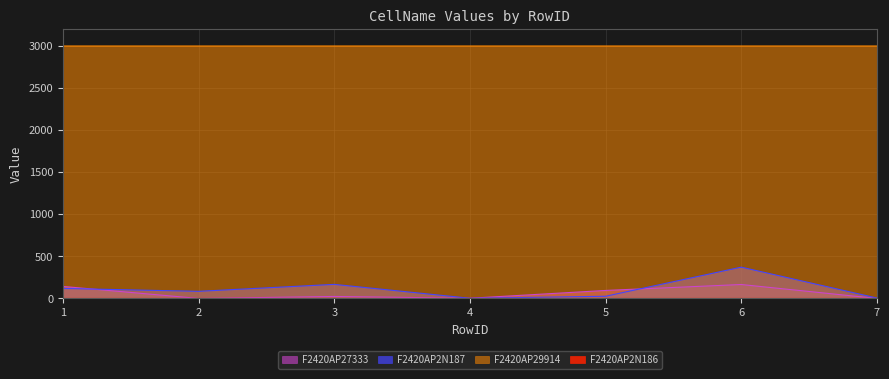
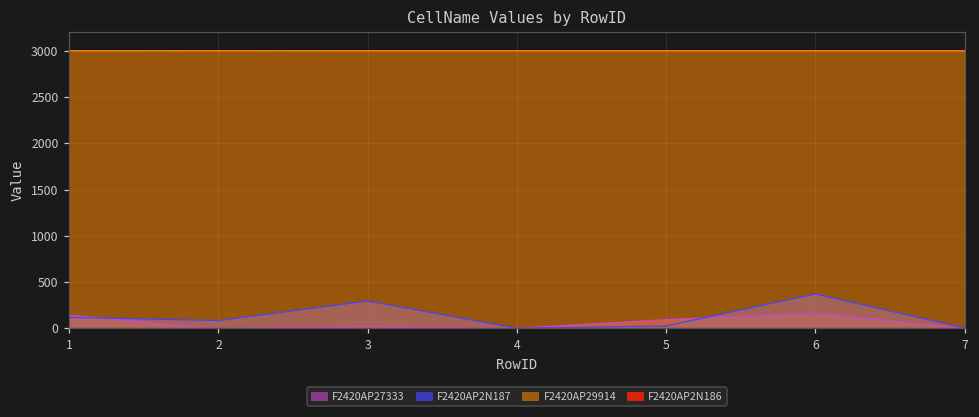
F2420AP2N187, 3: 200 -> 300
